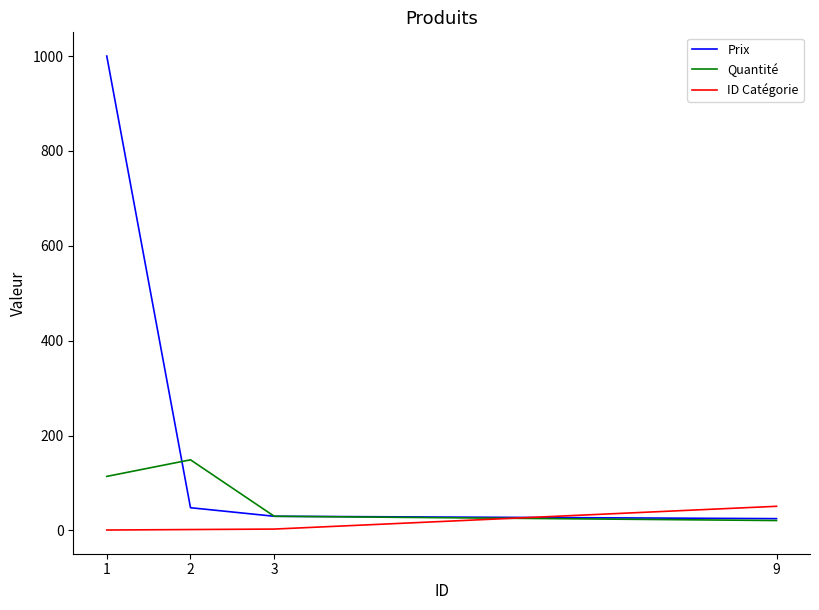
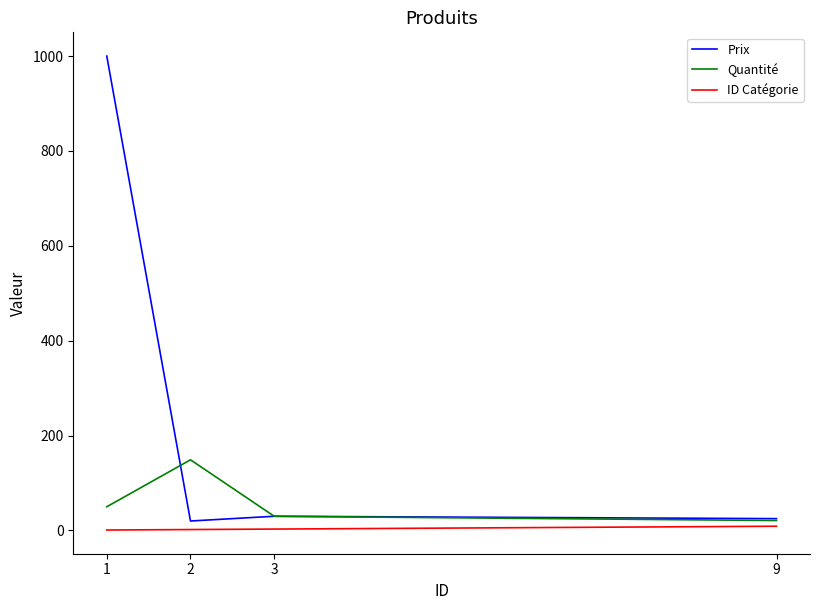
Quantité, 1: 110 -> 50
Prix, 2: 50 -> 20
ID Catégorie, 9: 50 -> 10
